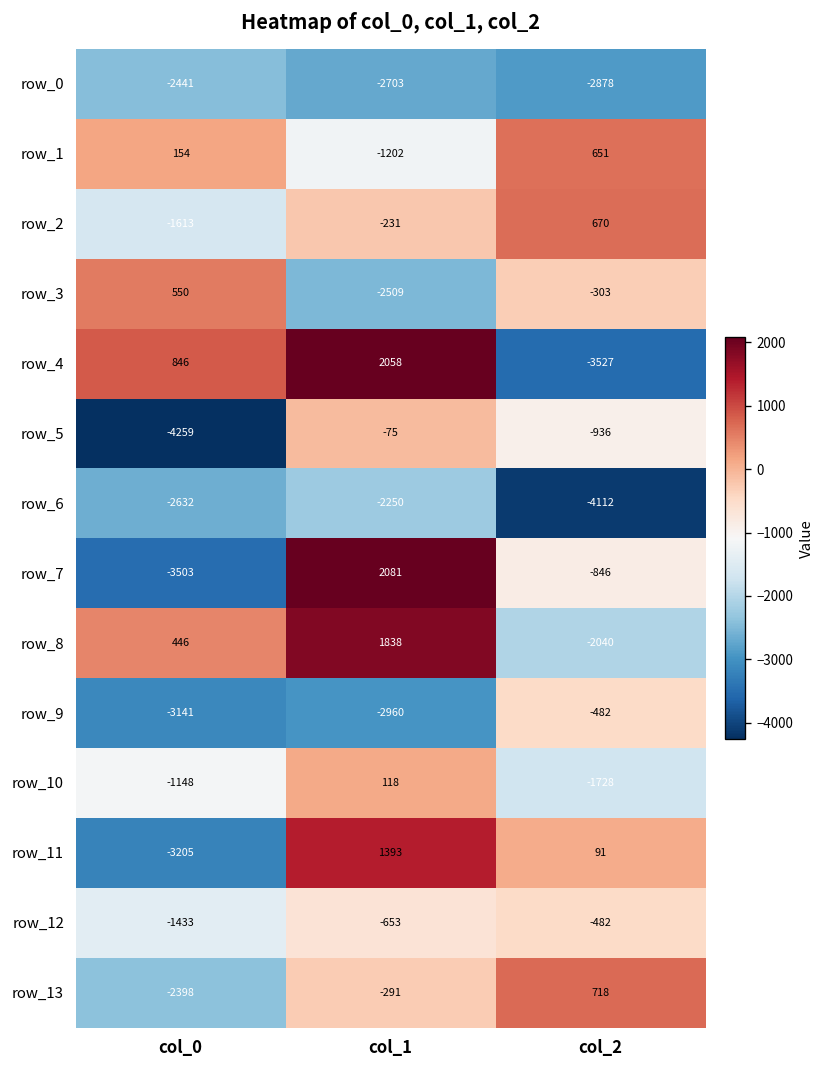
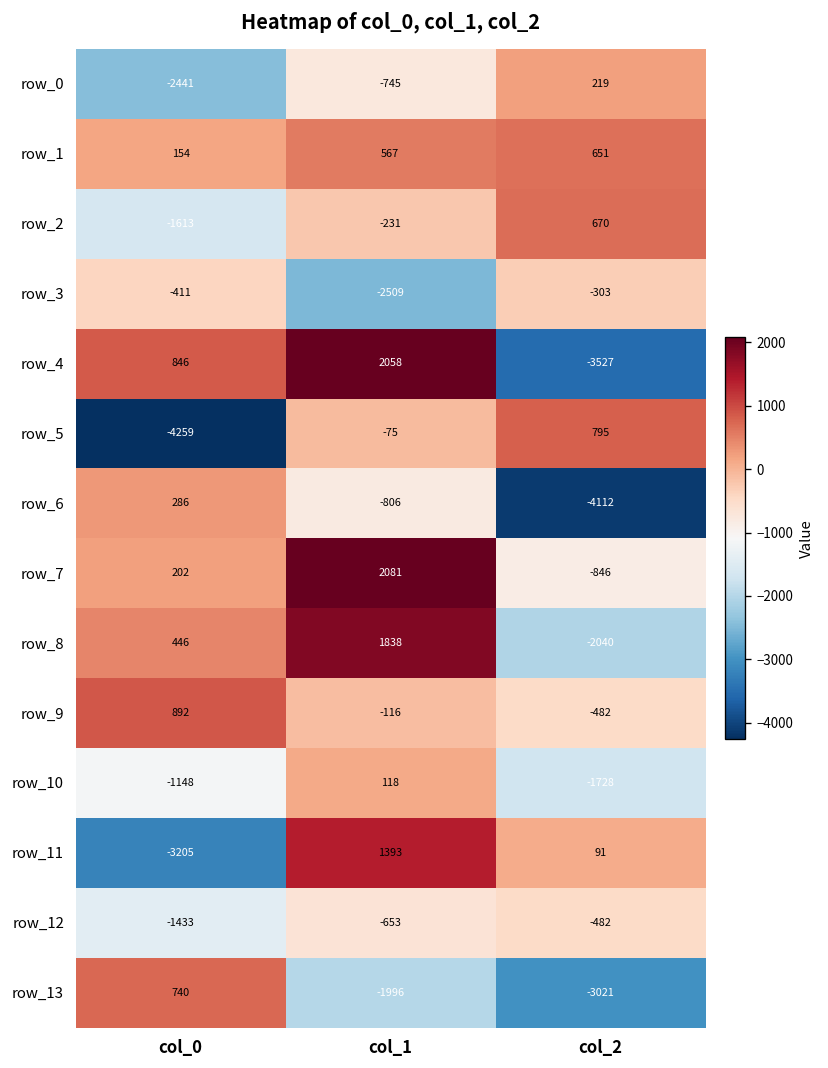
row_0, col_1: -2703 -> -745
row_0, col_2: -2878 -> 219
row_1, col_1: -1202 -> 567
row_3, col_0: 550 -> -411
row_5, col_2: -936 -> 795
row_6, col_0: -2632 -> 286
row_6, col_1: -2250 -> -806
row_7, col_0: -3503 -> 202
row_9, col_0: -3141 -> 892
row_9, col_1: -2960 -> -116
row_13, col_0: -2398 -> 740
row_13, col_1: -291 -> -1996
row_13, col_2: 718 -> -3021
